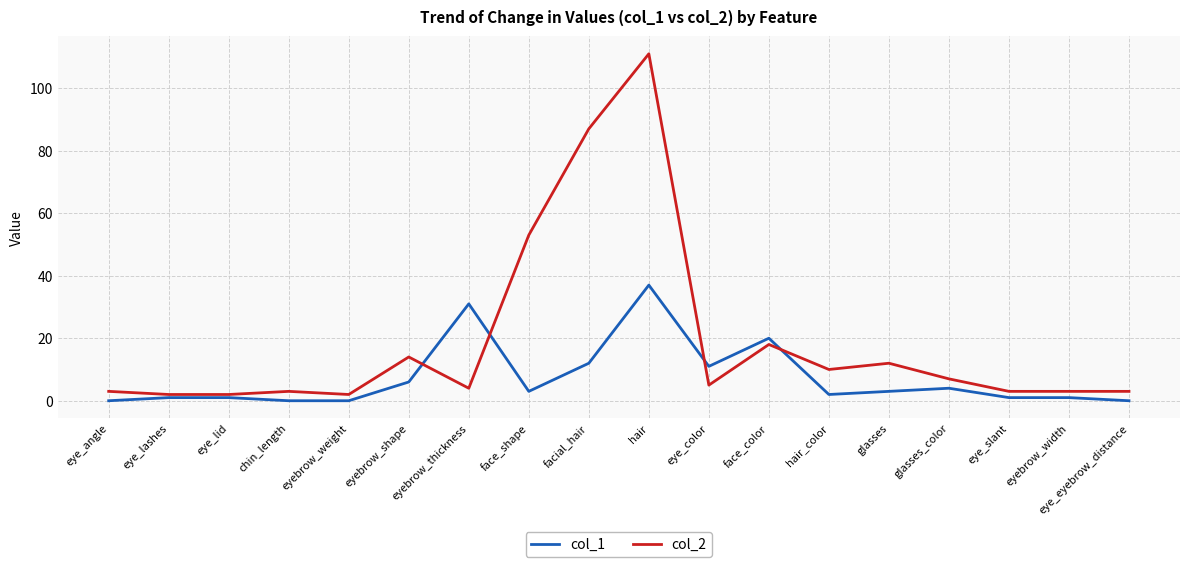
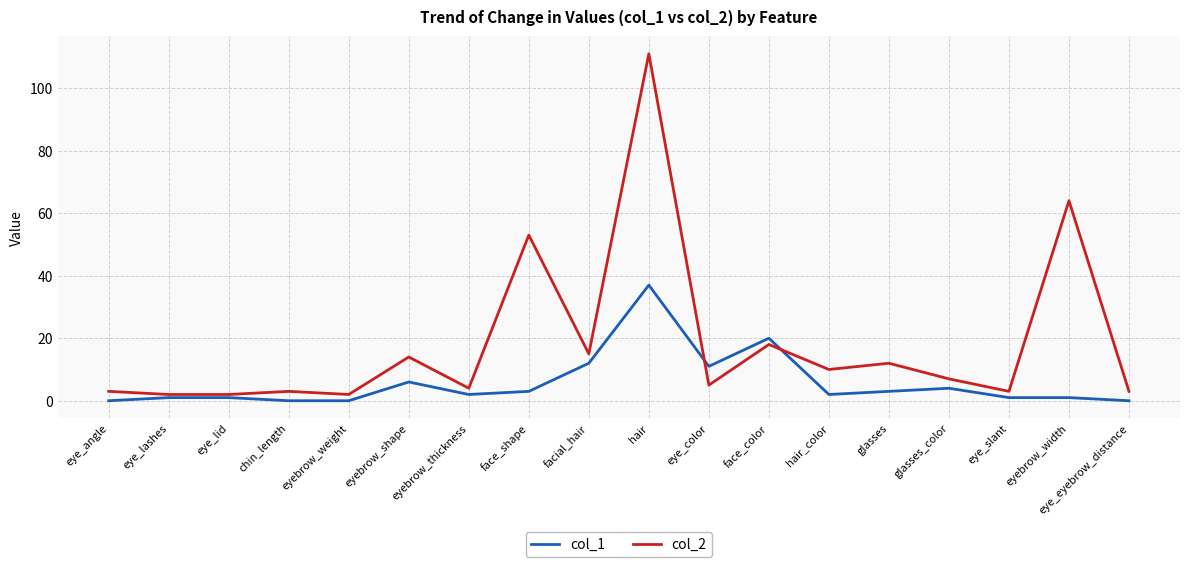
col_1, eyebrow_thickness: 31 -> 2
col_2, facial_hair: 87 -> 15
col_2, eyebrow_width: 3 -> 64
